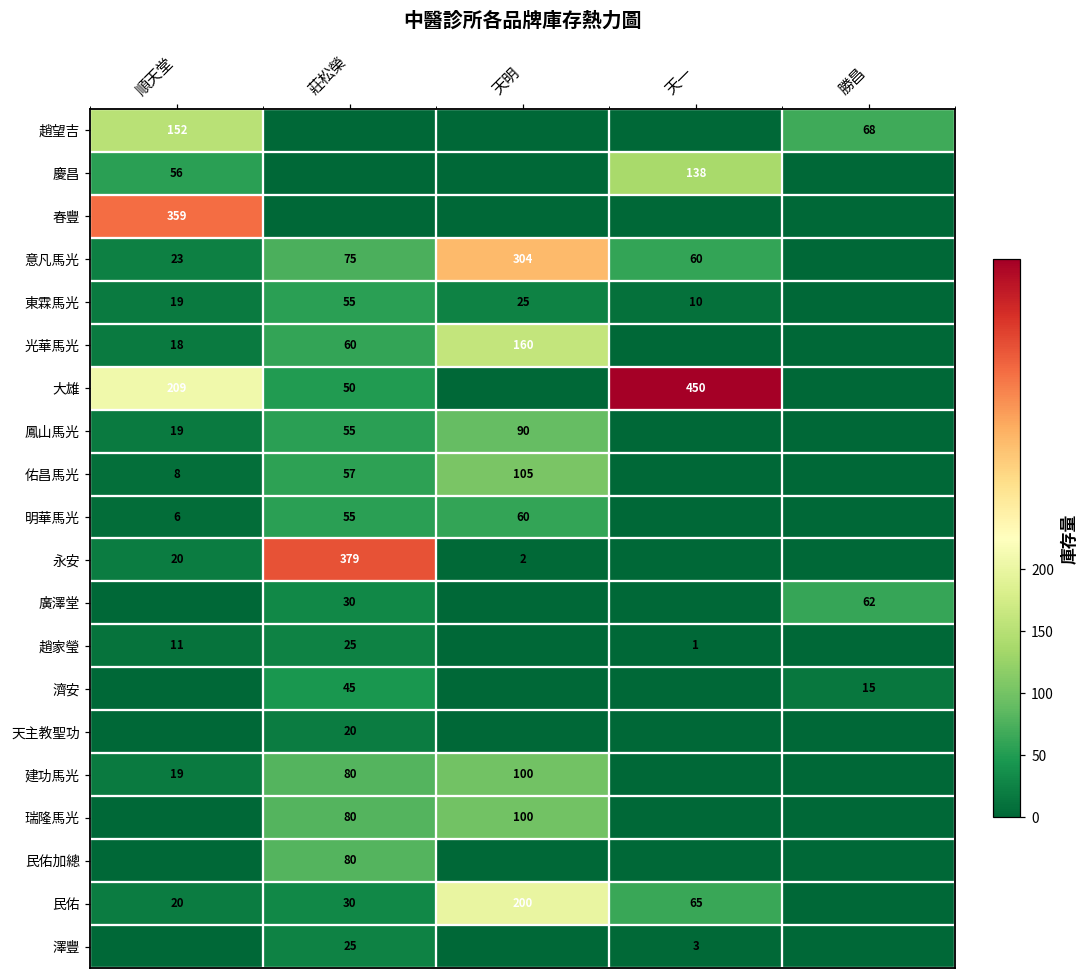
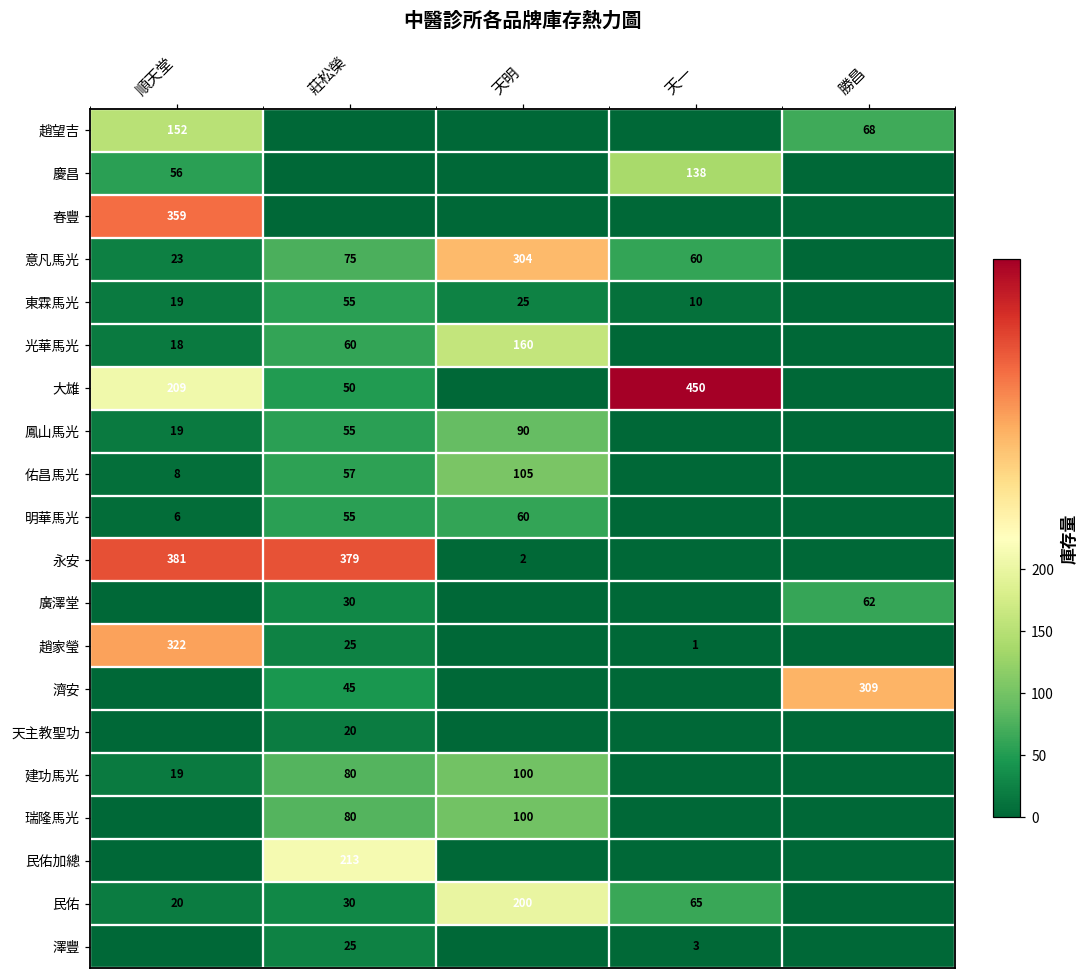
永安, 順天堂: 20 -> 381
趙家瑩, 順天堂: 11 -> 322
濟安, 勝昌: 15 -> 309
民佑加總, 莊松榮: 80 -> 213
